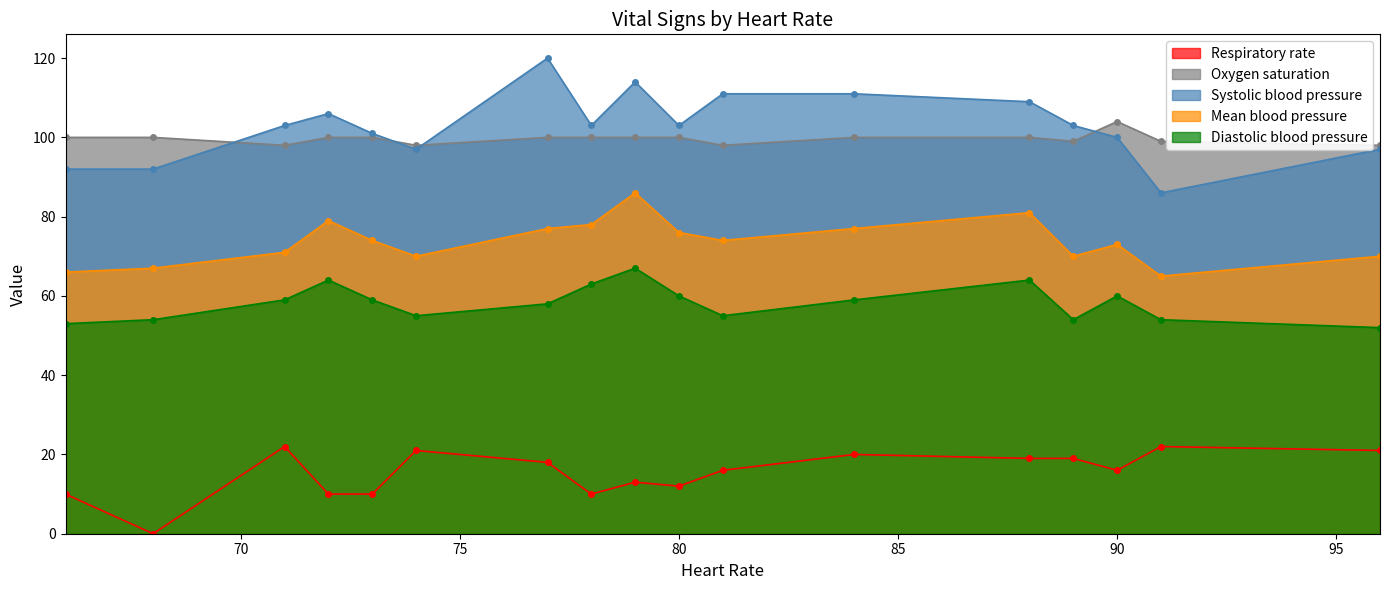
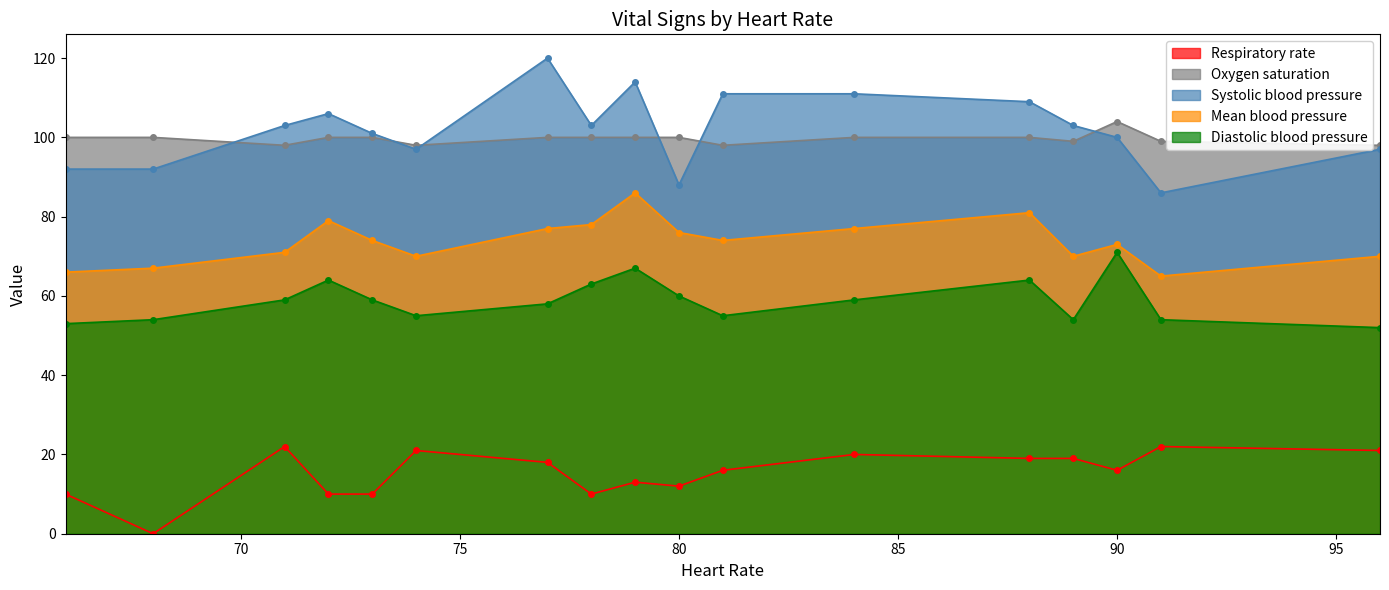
Systolic blood pressure, 80: 103 -> 88
Diastolic blood pressure, 90: 60 -> 71
